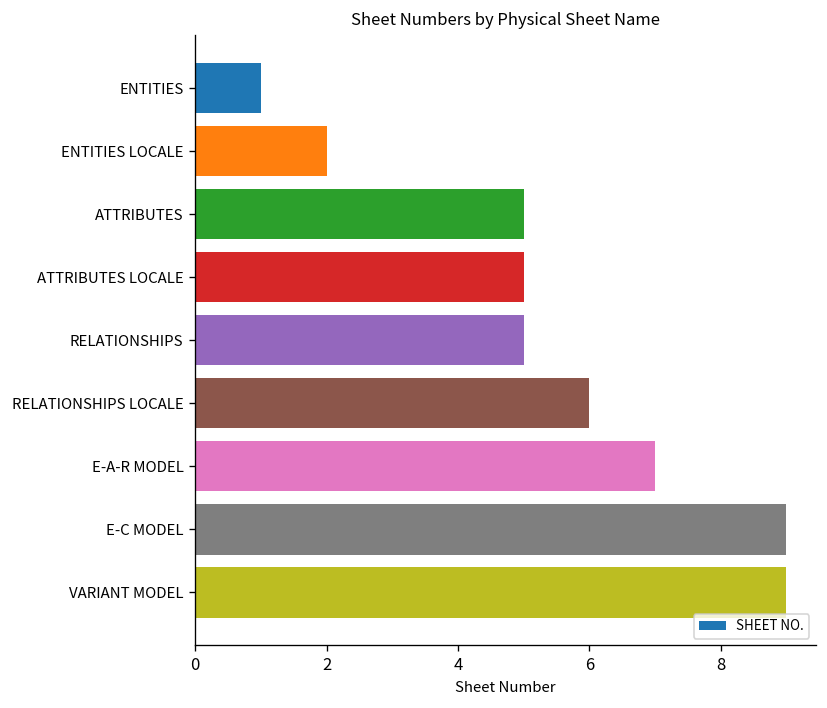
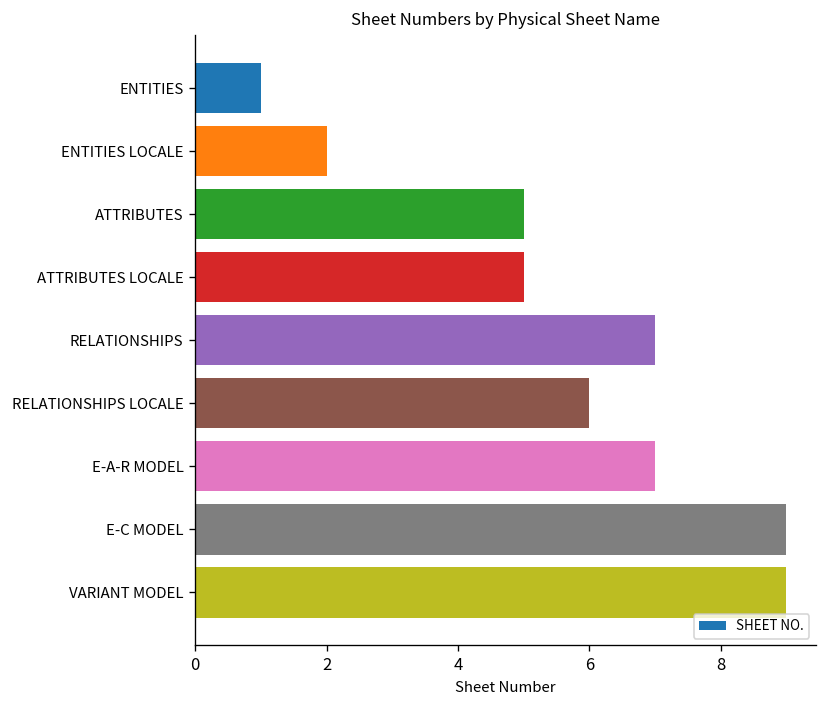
RELATIONSHIPS: 5 -> 7
